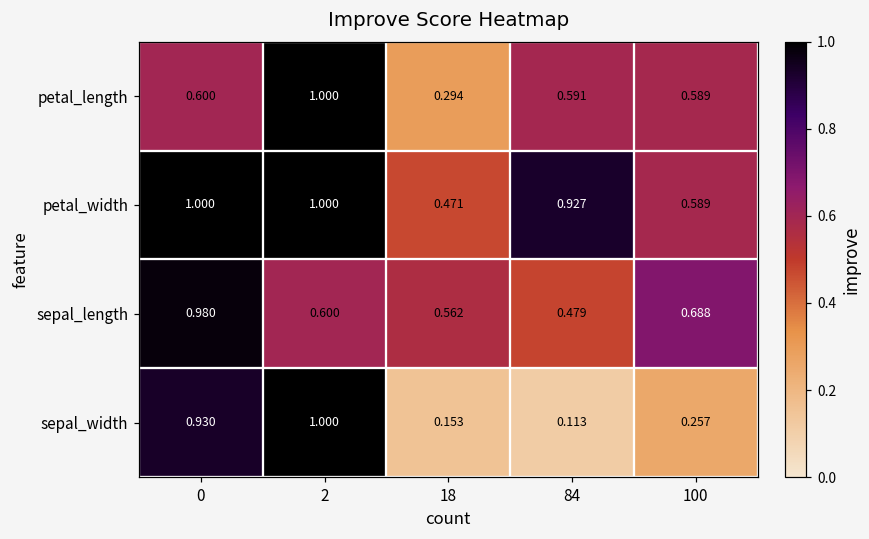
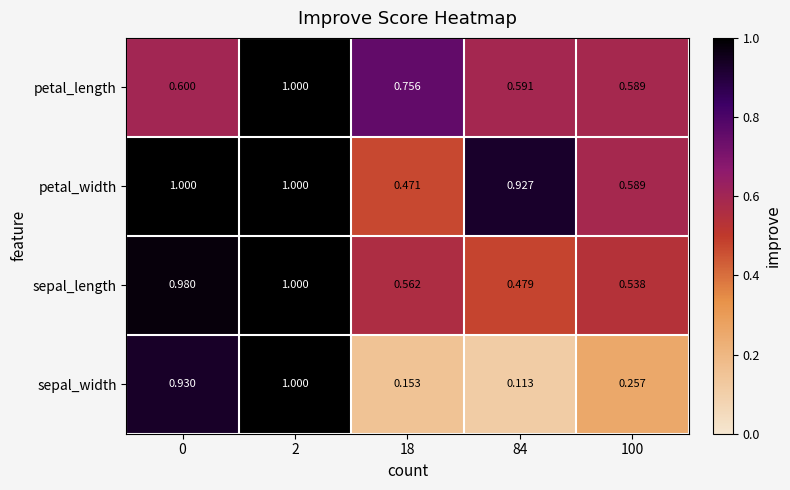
petal_length, 18: 0.294 -> 0.756
sepal_length, 2: 0.600 -> 1.000
sepal_length, 100: 0.688 -> 0.538
